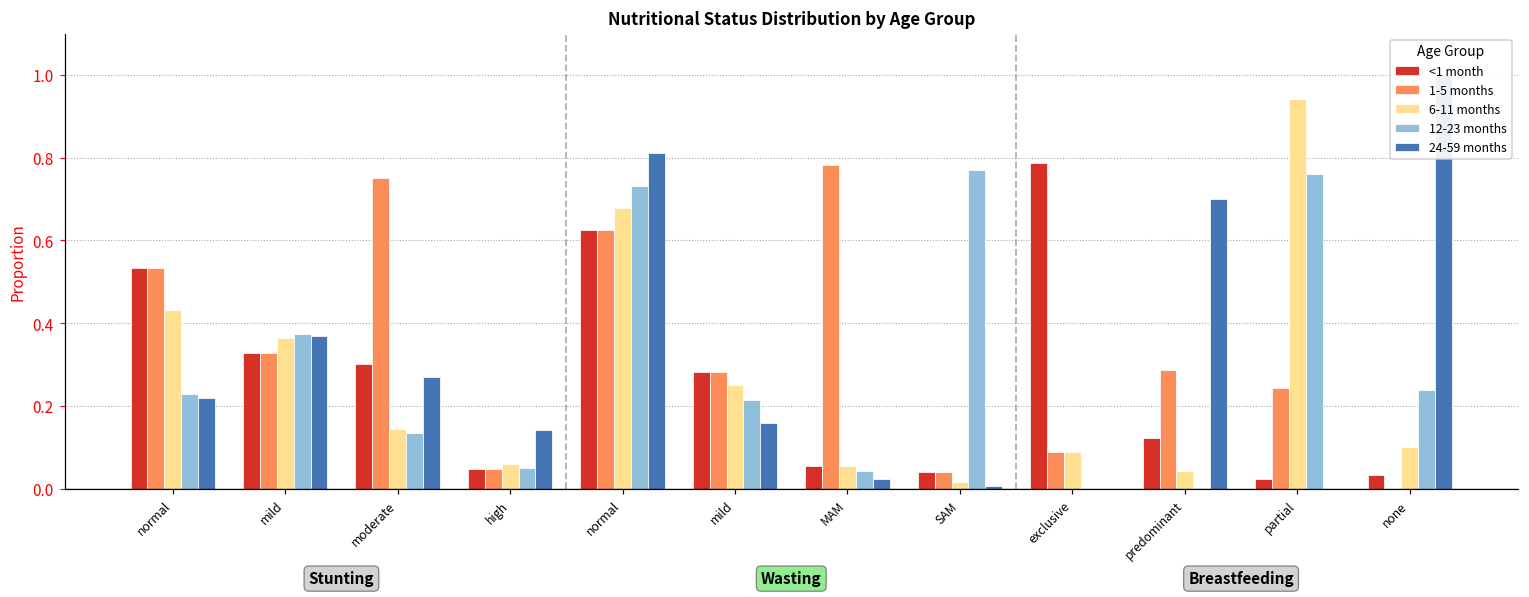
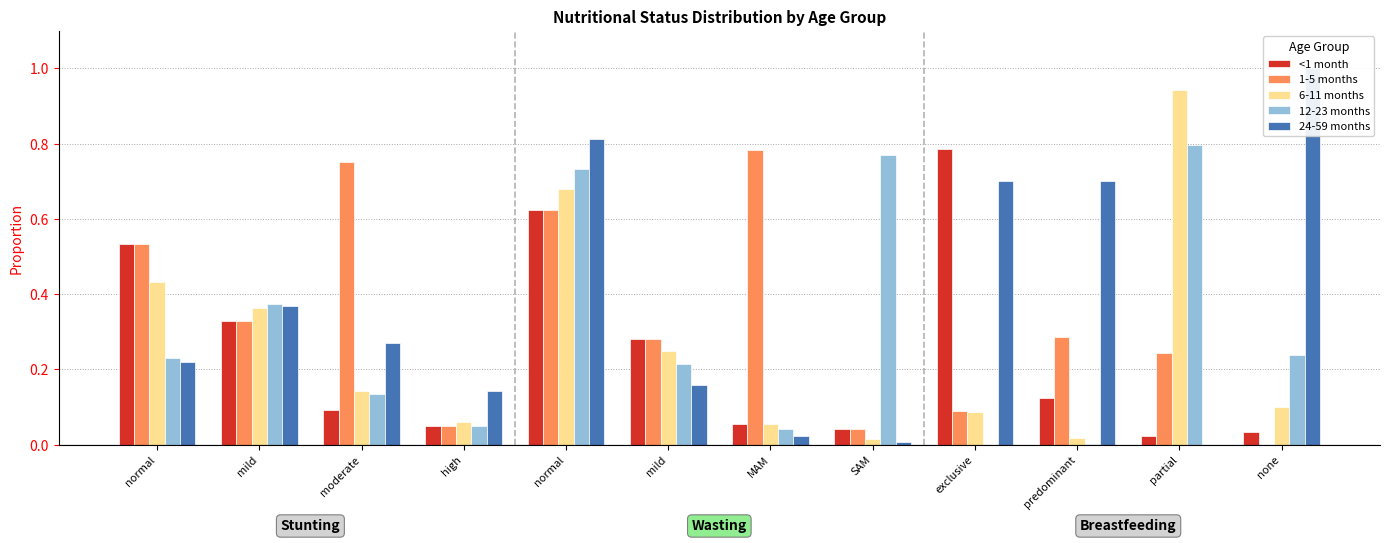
<1 month, moderate: 0.30 -> 0.09
24-59 months, exclusive: 0.0 -> 0.7
6-11 months, predominant: 0.04 -> 0.02
12-23 months, partial: 0.76 -> 0.80
